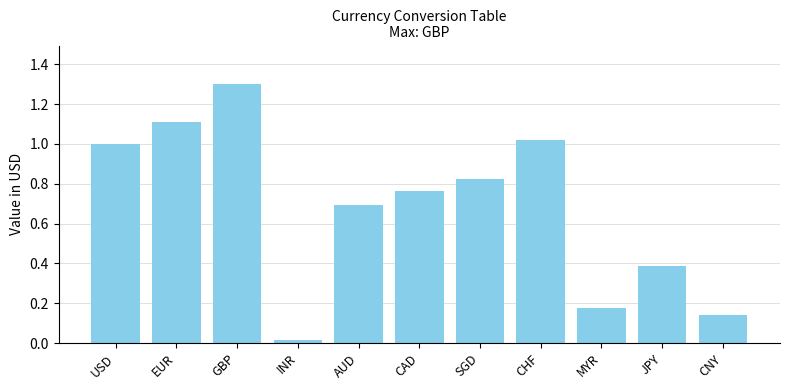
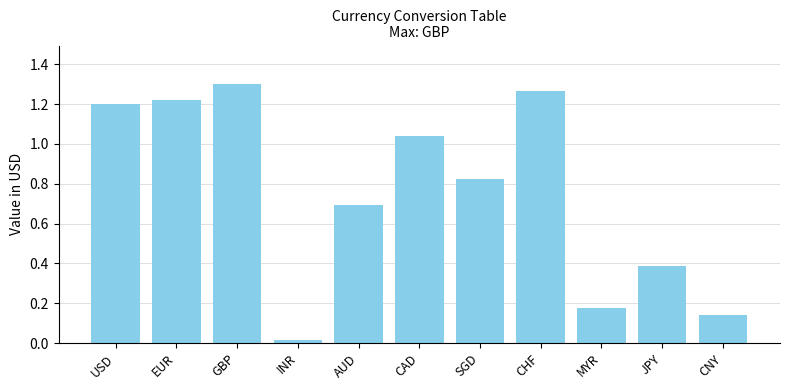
USD: 1.0 -> 1.2
EUR: 1.11 -> 1.22
CAD: 0.76 -> 1.04
CHF: 1.02 -> 1.27
